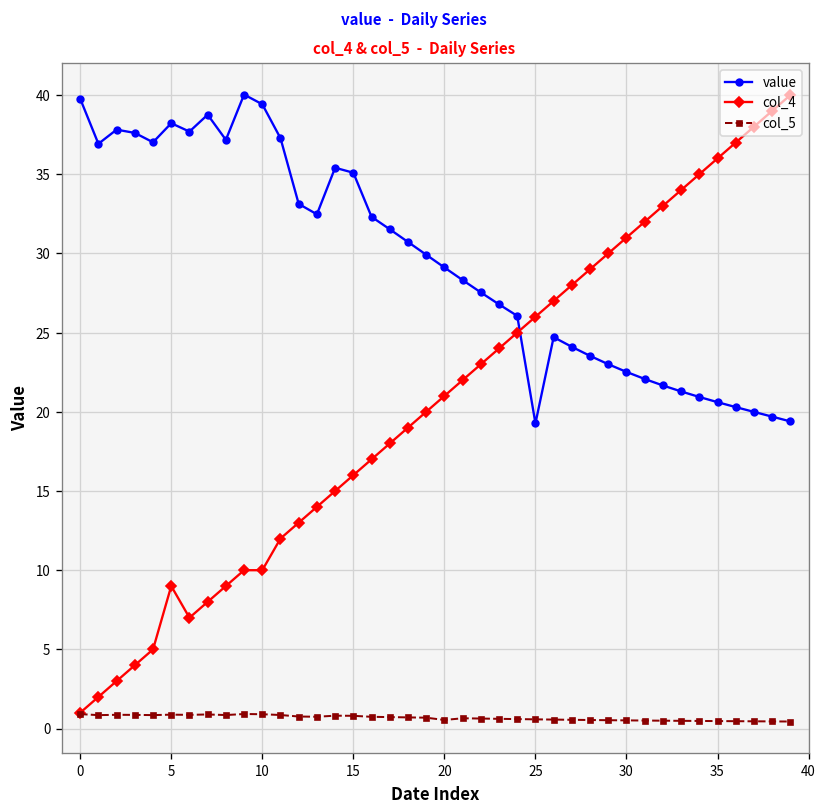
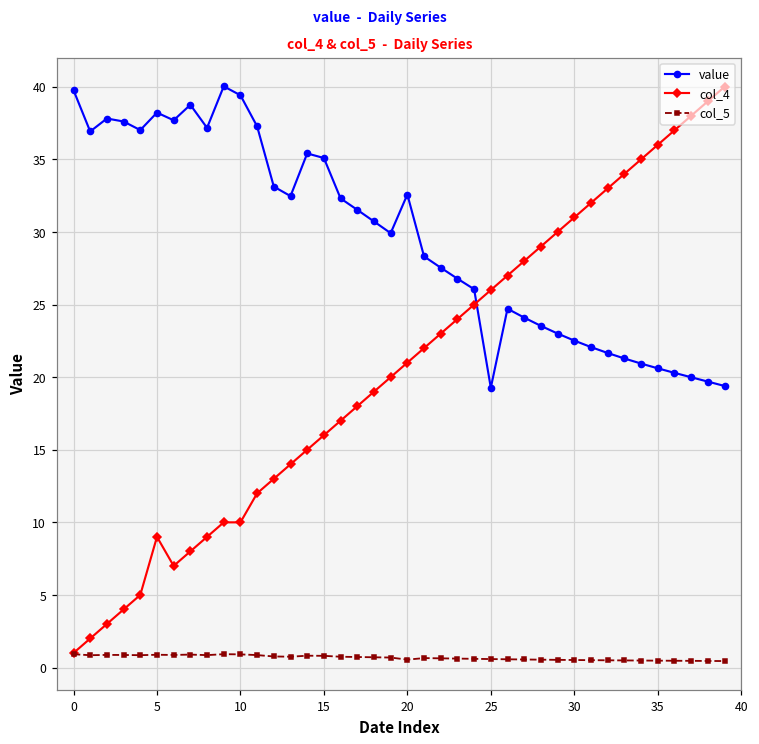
value, 20: 29.1 -> 32.6
